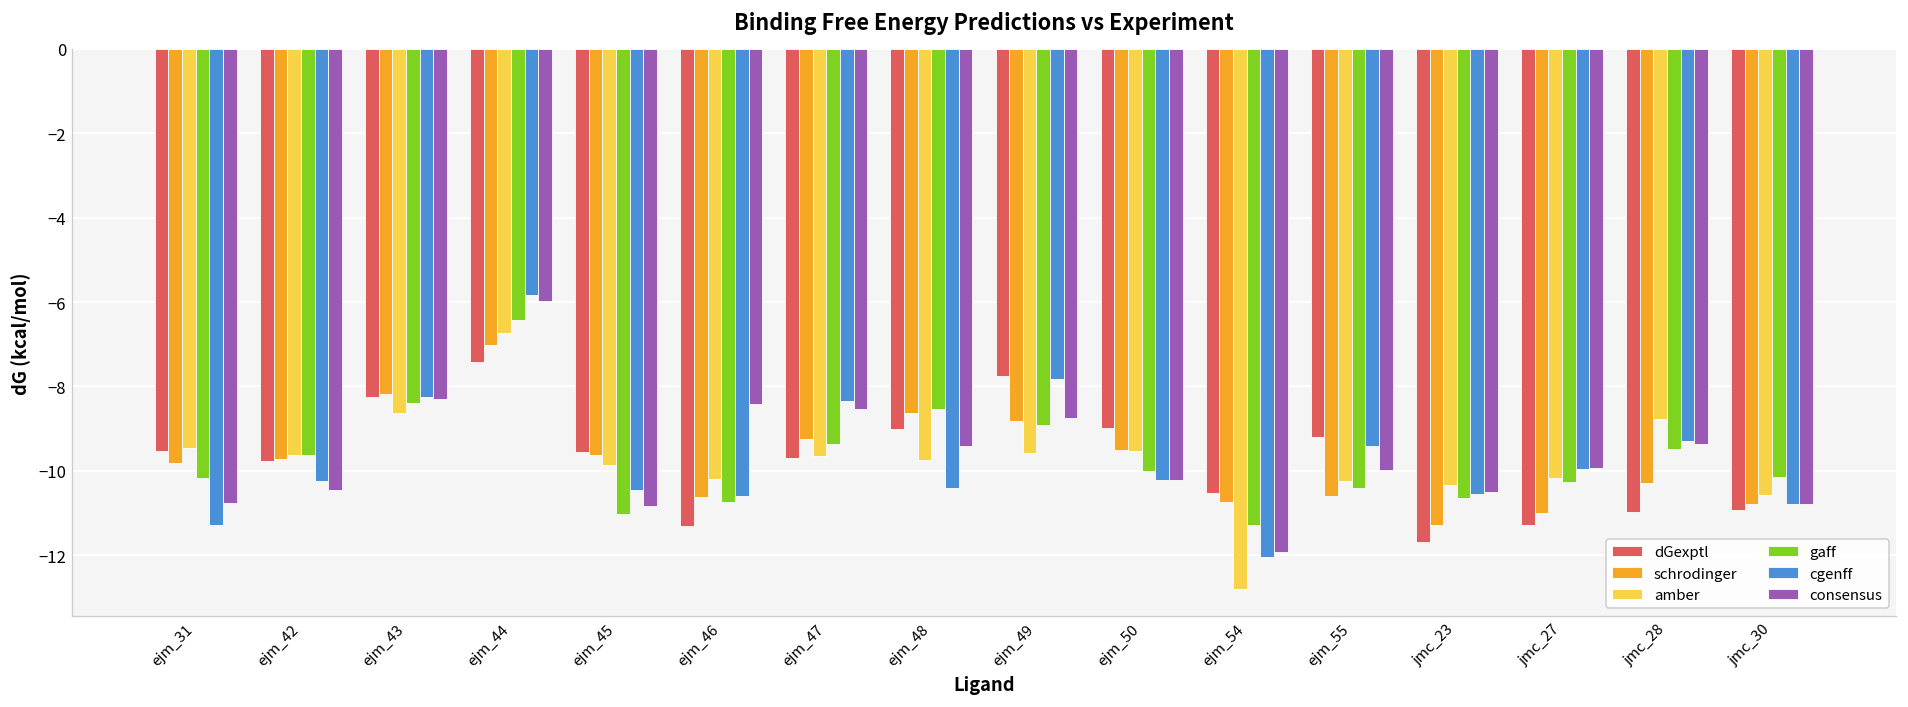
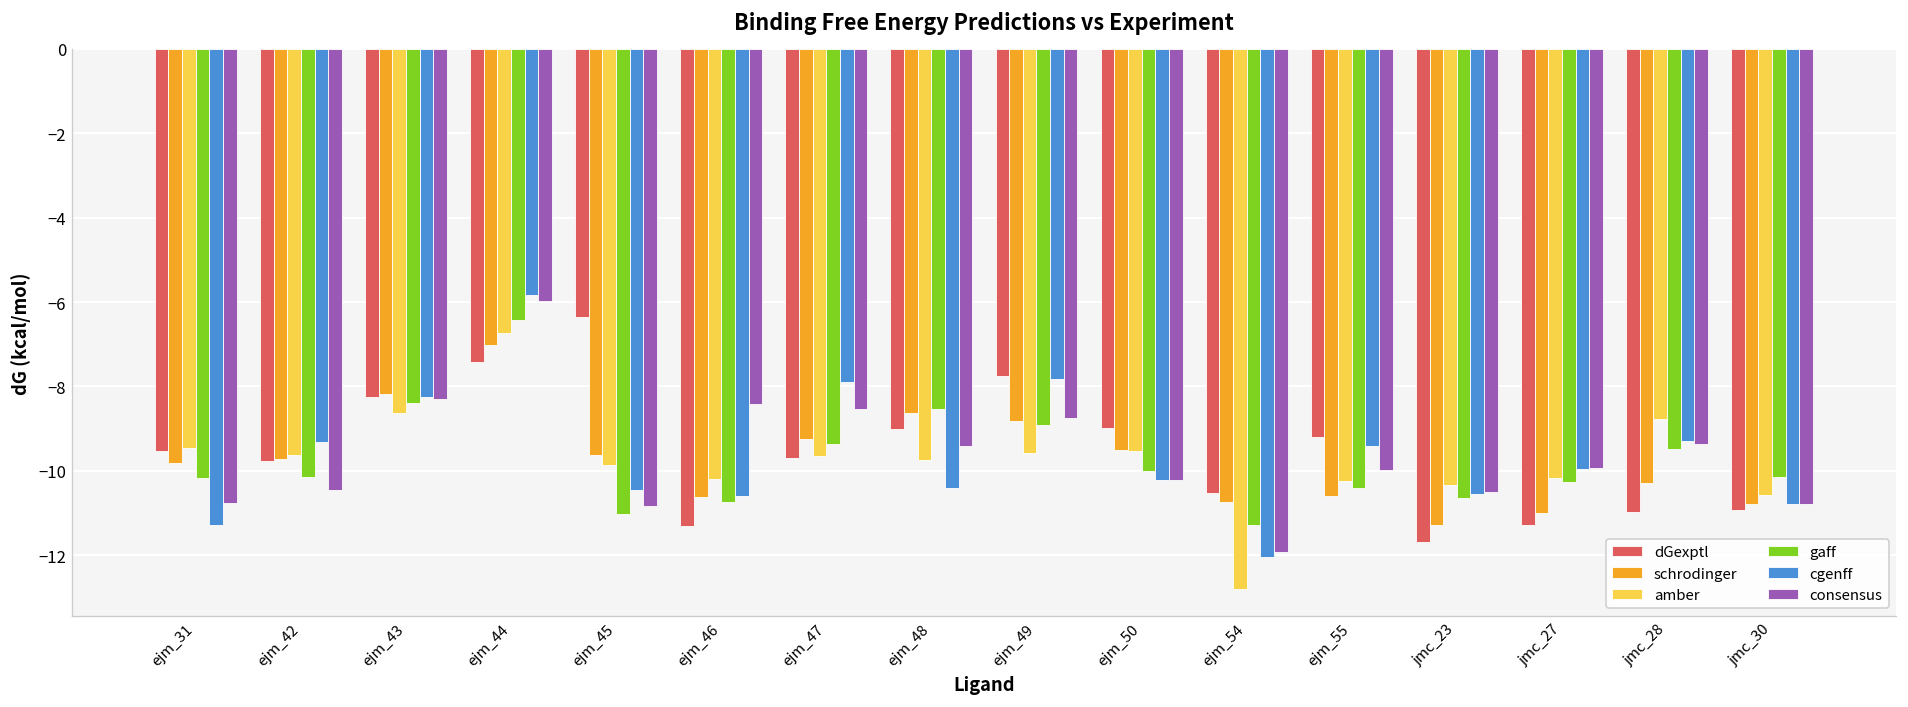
gaff, ejm_42: -9.6 -> -10.2
cgenff, ejm_42: -10.3 -> -9.3
dGexptl, ejm_45: -9.6 -> -6.4
cgenff, ejm_47: -8.4 -> -7.9
